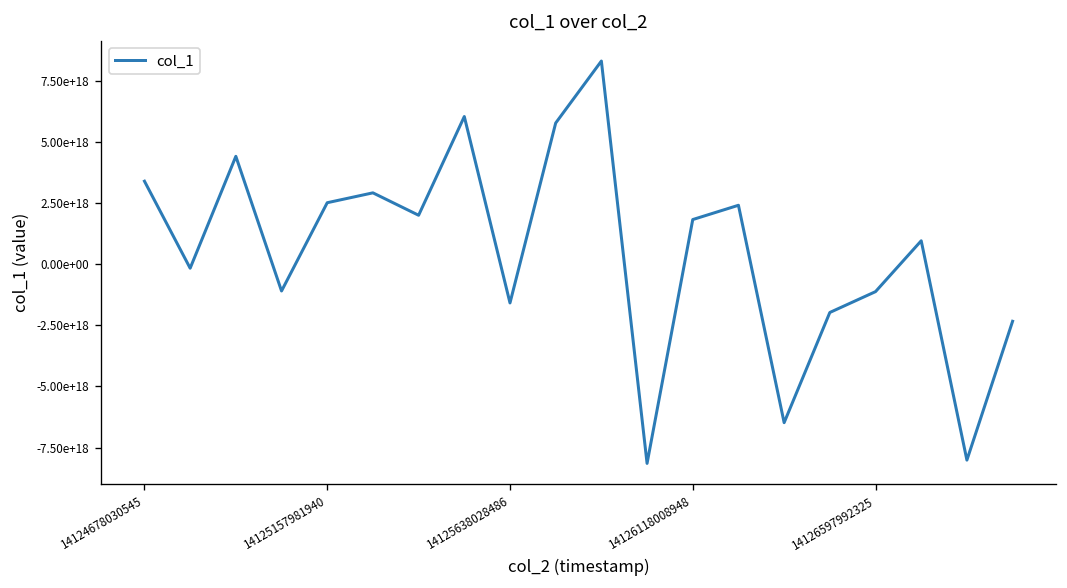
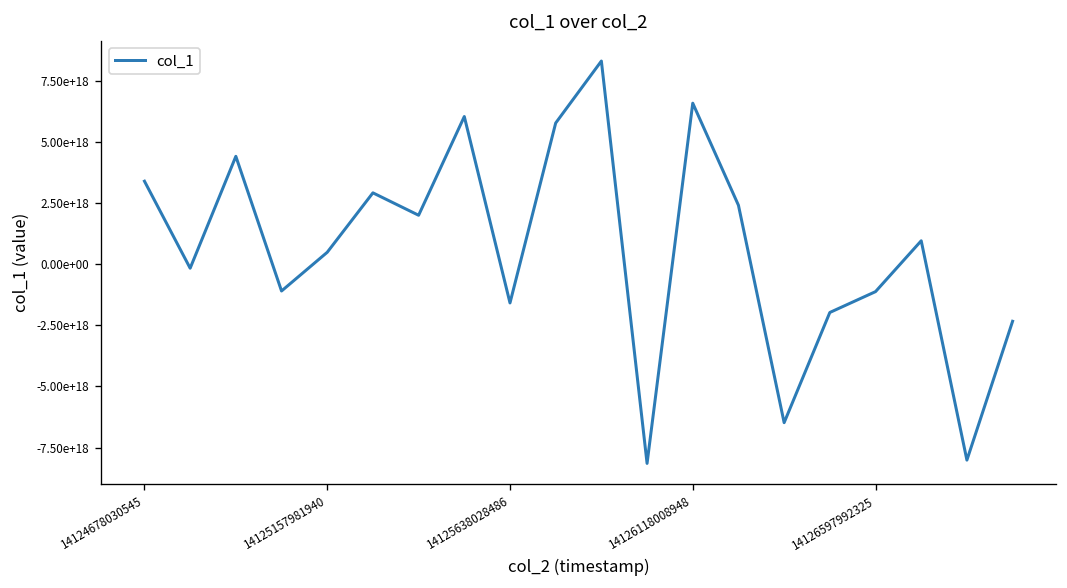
14125157981940: 2500000000000000000 -> 500000000000000000
14126118008948: 1800000000000000000 -> 6600000000000000000
